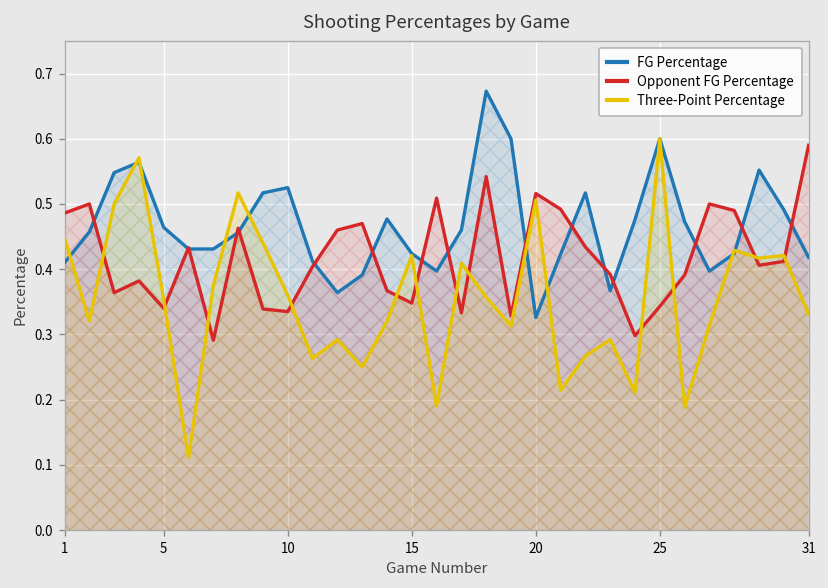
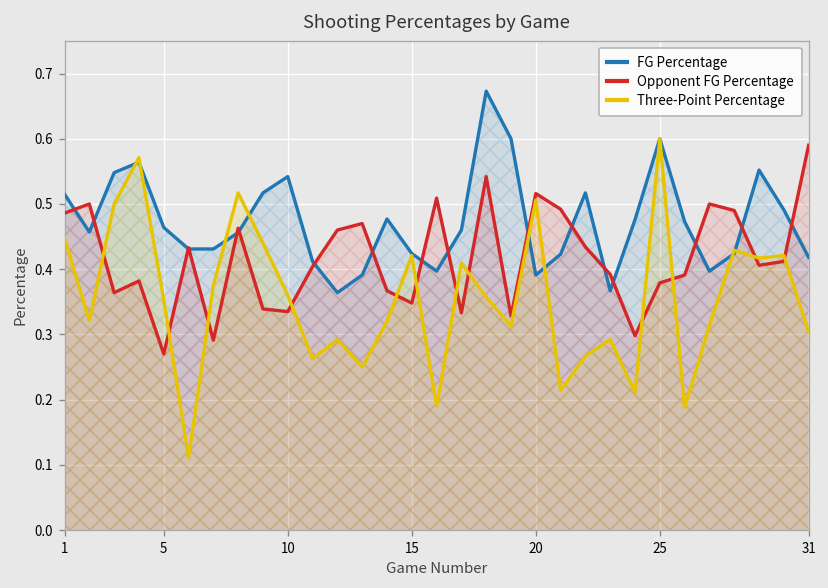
FG Percentage, 1: 0.41 -> 0.52
Opponent FG Percentage, 5: 0.34 -> 0.27
FG Percentage, 10: 0.53 -> 0.54
FG Percentage, 20: 0.33 -> 0.39
Opponent FG Percentage, 25: 0.34 -> 0.38
Three-Point Percentage, 31: 0.33 -> 0.30
